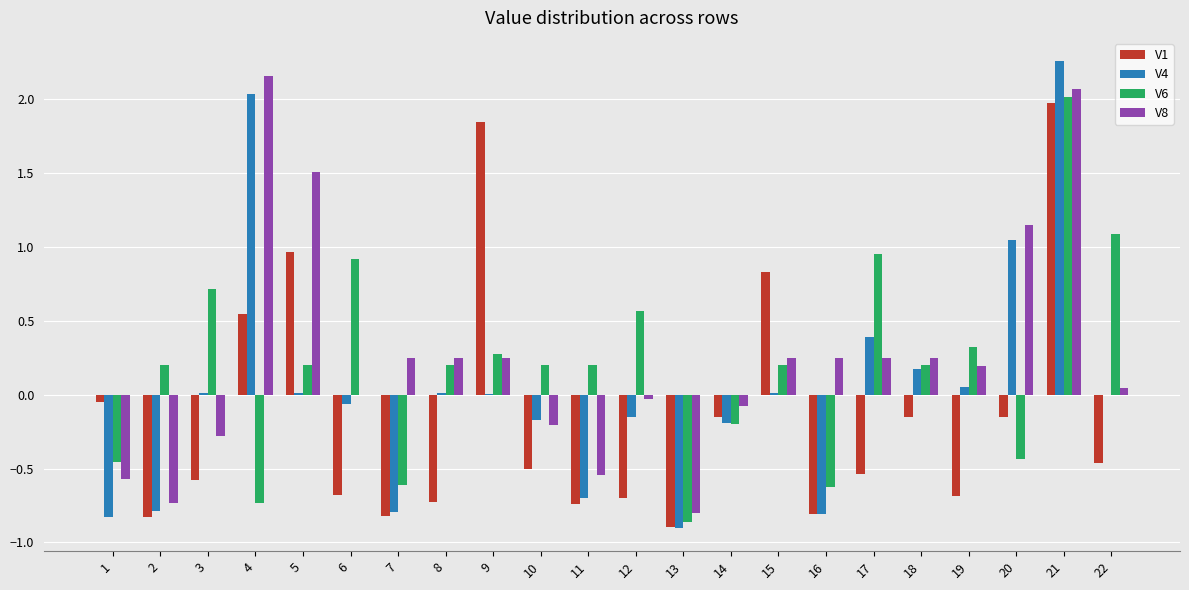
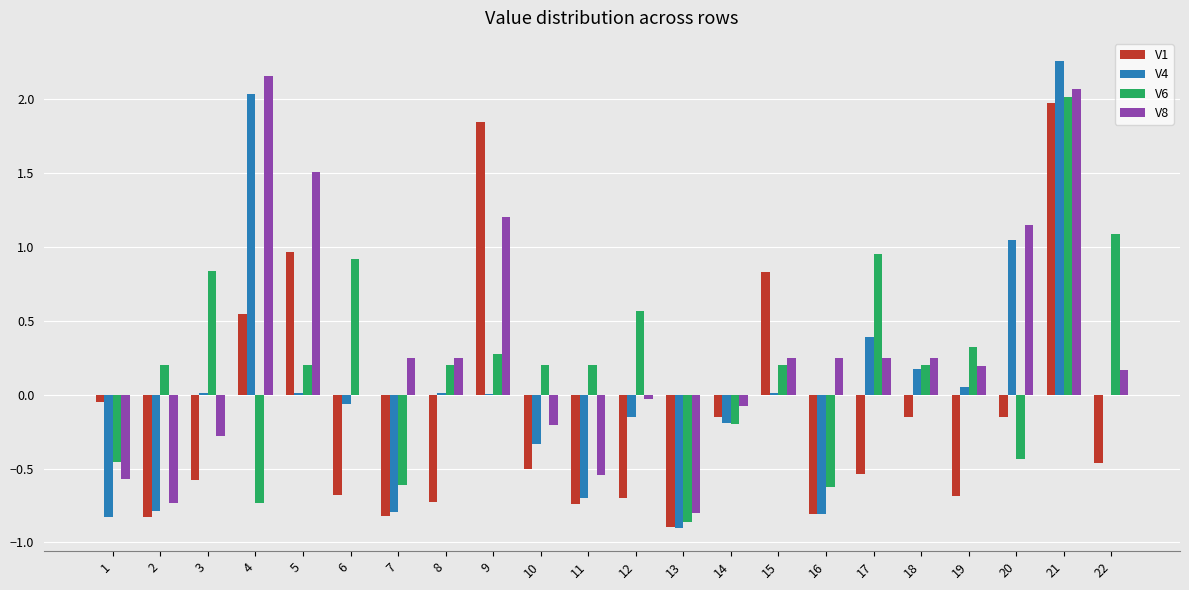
V6, 3: 0.71 -> 0.84
V8, 9: 0.25 -> 1.20
V4, 10: -0.17 -> -0.34
V8, 22: 0.04 -> 0.17
